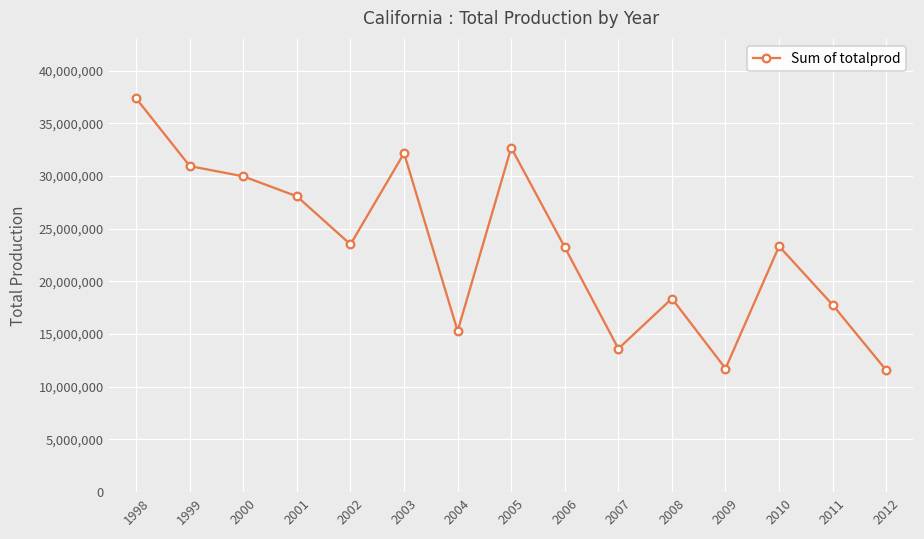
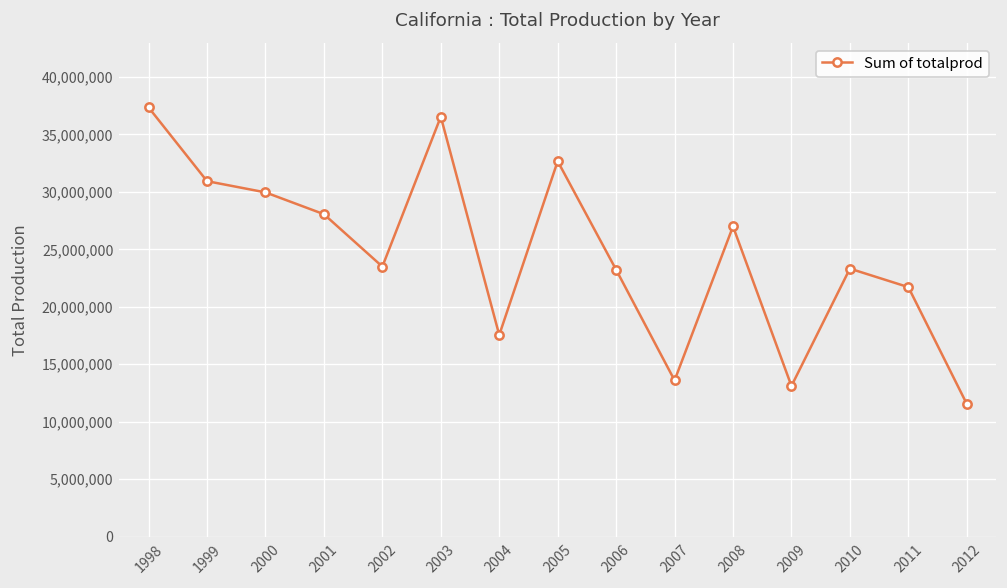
2003: 32,000,000 -> 37,000,000
2004: 15,000,000 -> 18,000,000
2008: 18,000,000 -> 27,000,000
2009: 12,000,000 -> 13,000,000
2011: 18,000,000 -> 22,000,000
